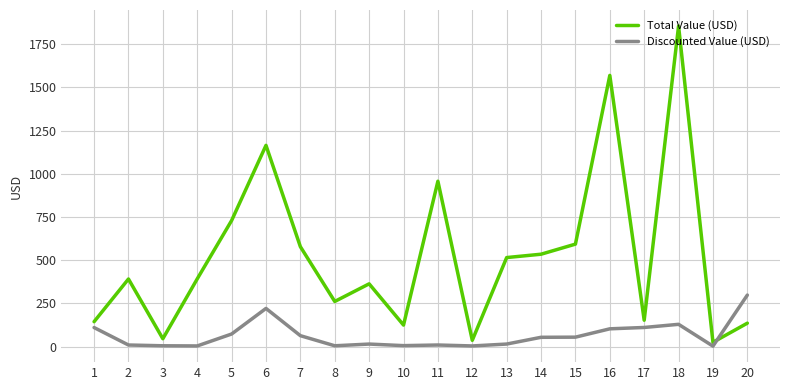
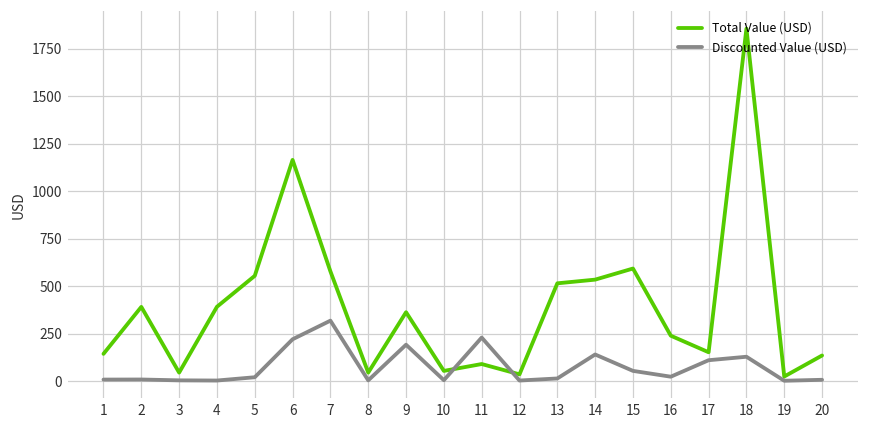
Discounted Value (USD), 1: 110 -> 10
Total Value (USD), 5: 730 -> 550
Discounted Value (USD), 5: 70 -> 20
Discounted Value (USD), 7: 60 -> 320
Total Value (USD), 8: 260 -> 50
Discounted Value (USD), 9: 10 -> 190
Total Value (USD), 10: 120 -> 50
Total Value (USD), 11: 960 -> 90
Discounted Value (USD), 11: 10 -> 230
Discounted Value (USD), 14: 50 -> 140
Total Value (USD), 16: 1570 -> 240
Discounted Value (USD), 16: 100 -> 20
Discounted Value (USD), 20: 300 -> 10
